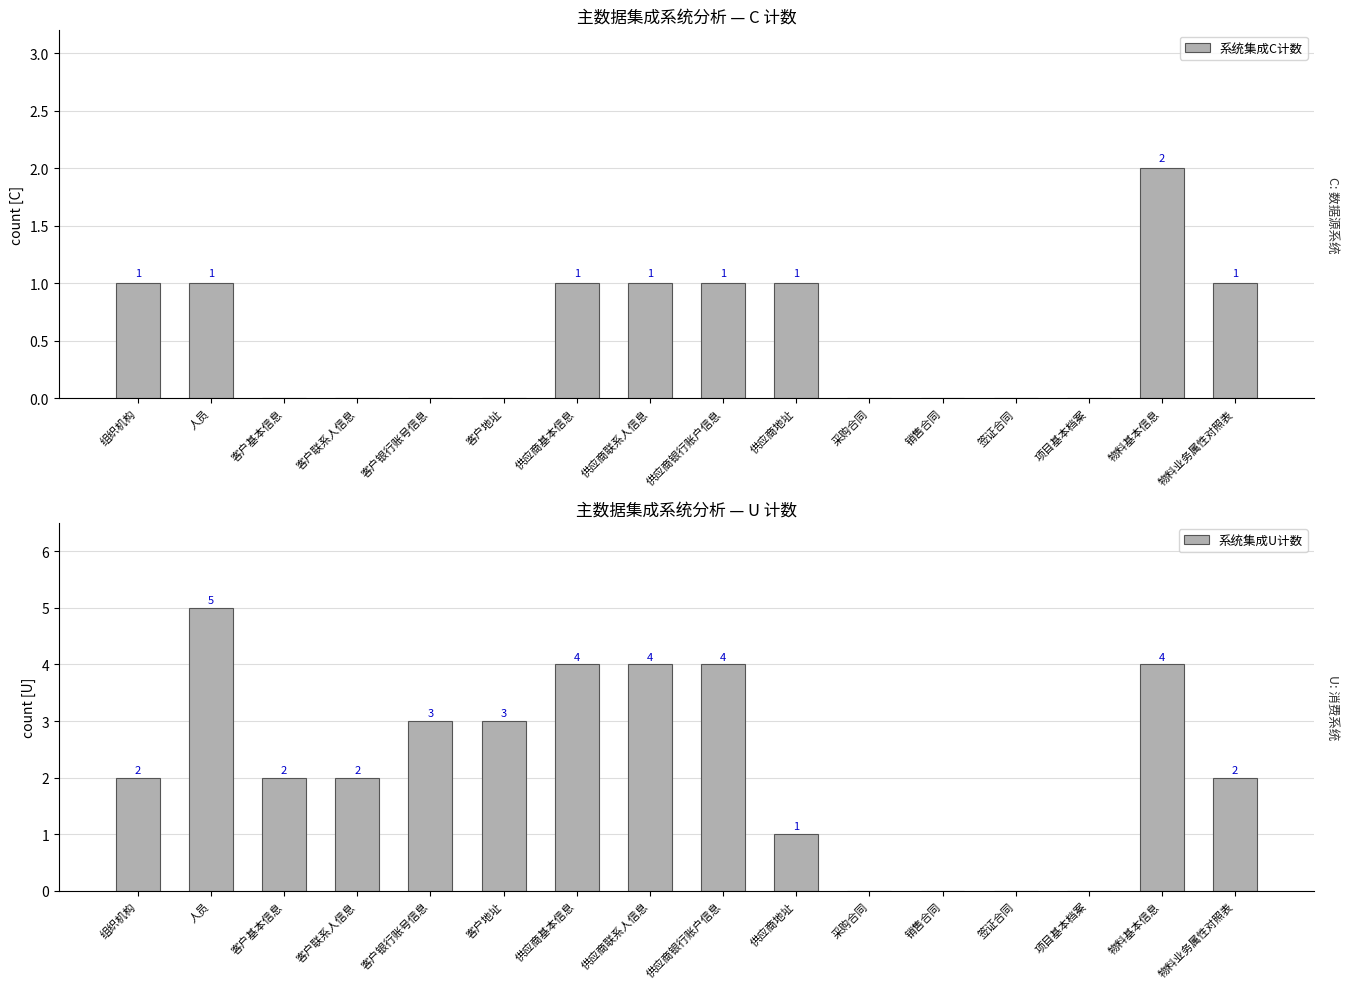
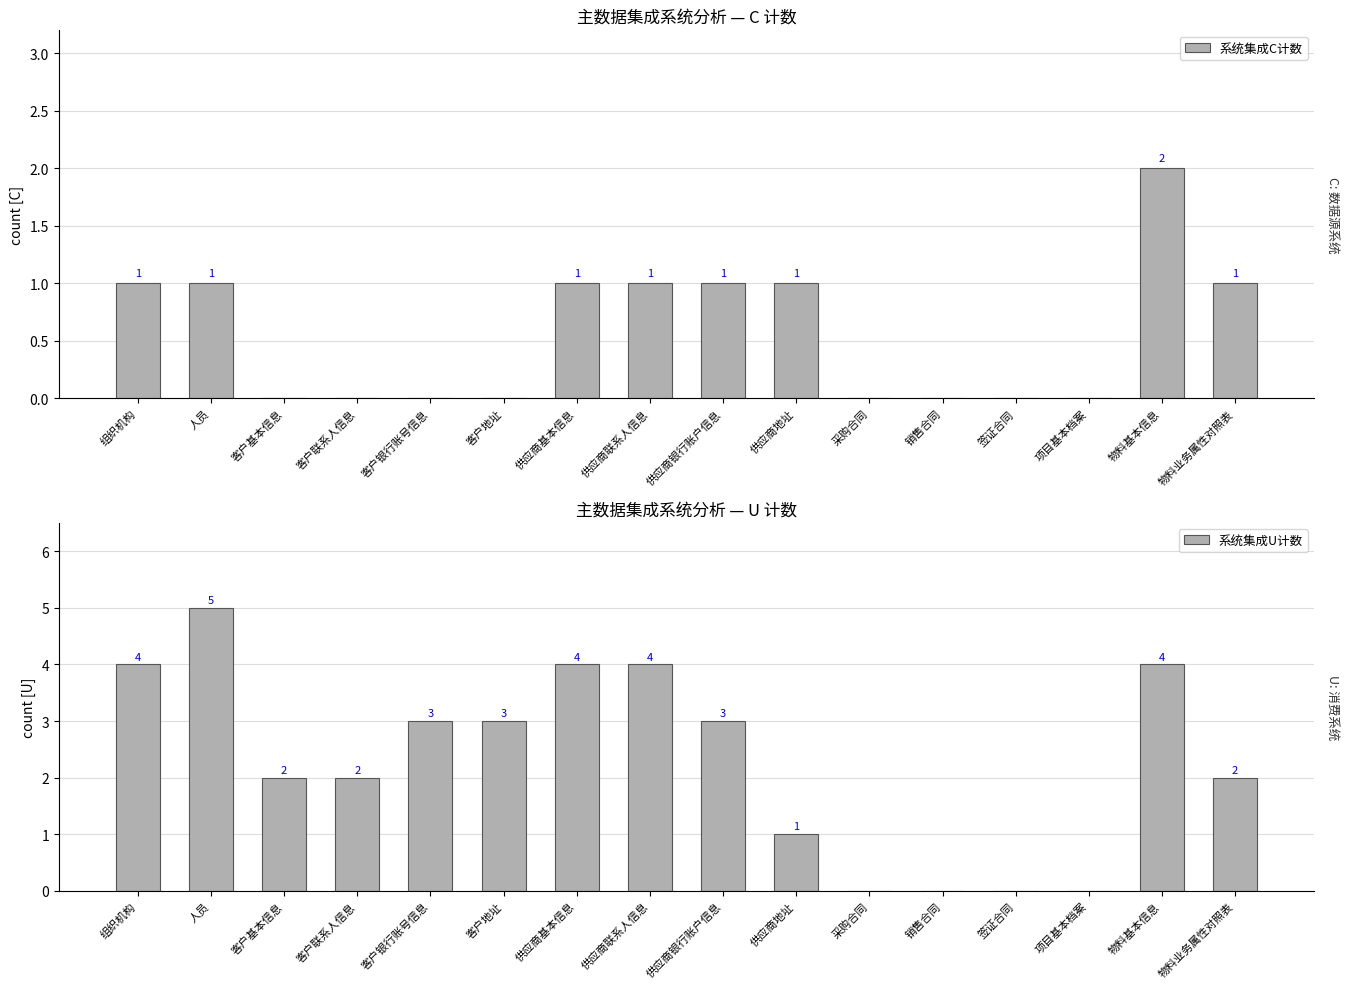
主数据集成系统分析 — U 计数, 组织机构: 2 -> 4
主数据集成系统分析 — U 计数, 供应商银行账户信息: 4 -> 3
